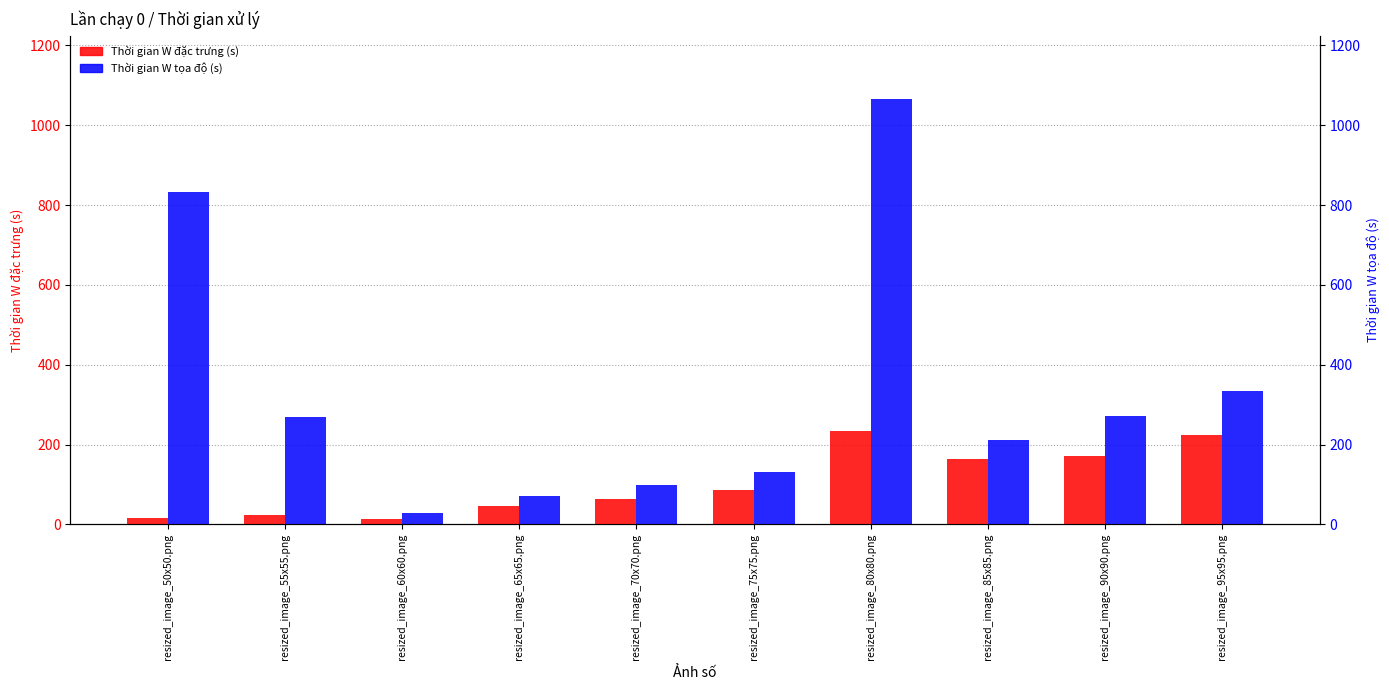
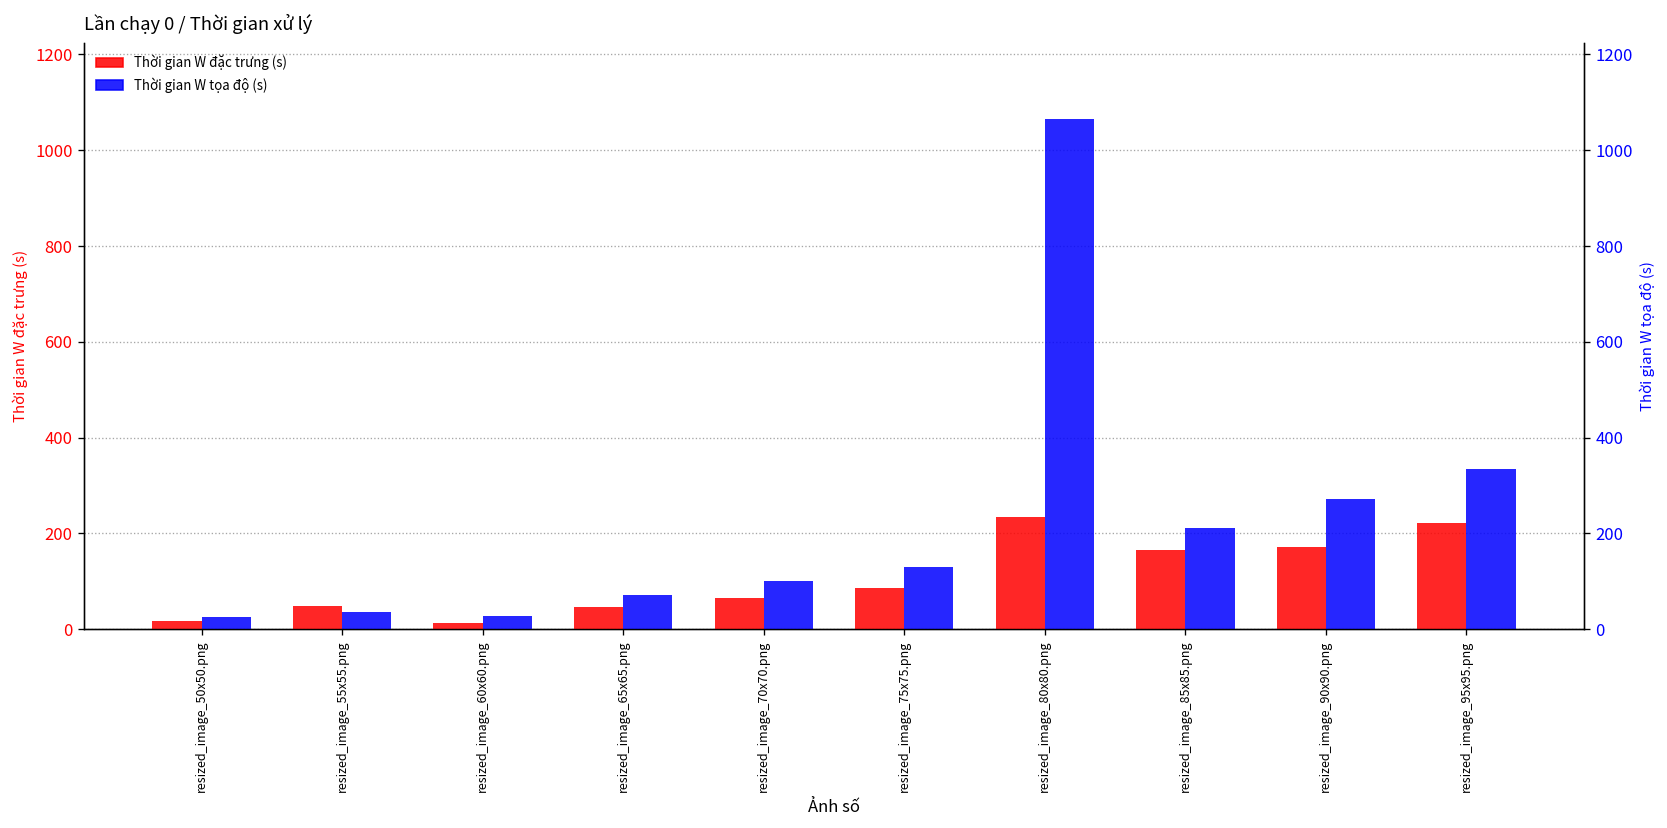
Thời gian W tọa độ (s), resized_image_50x50.png: 830 -> 30
Thời gian W đặc trưng (s), resized_image_55x55.png: 20 -> 50
Thời gian W tọa độ (s), resized_image_55x55.png: 270 -> 40
